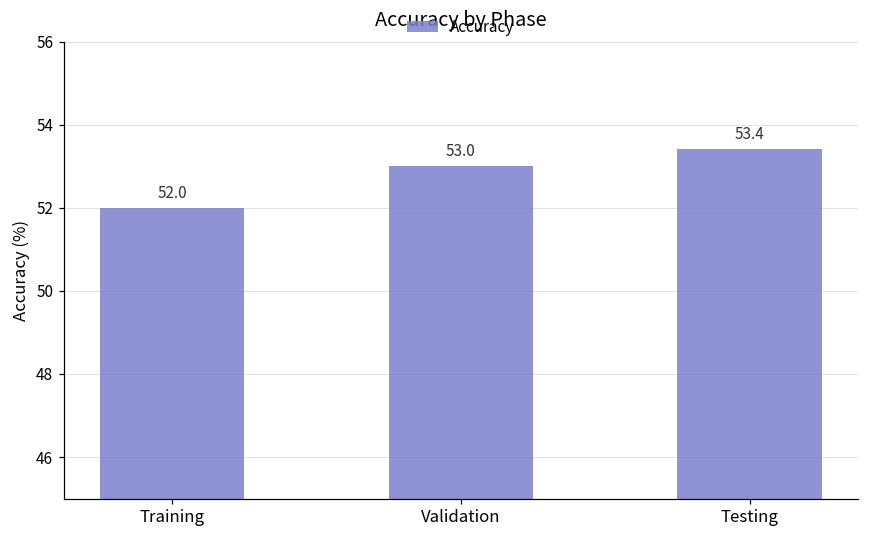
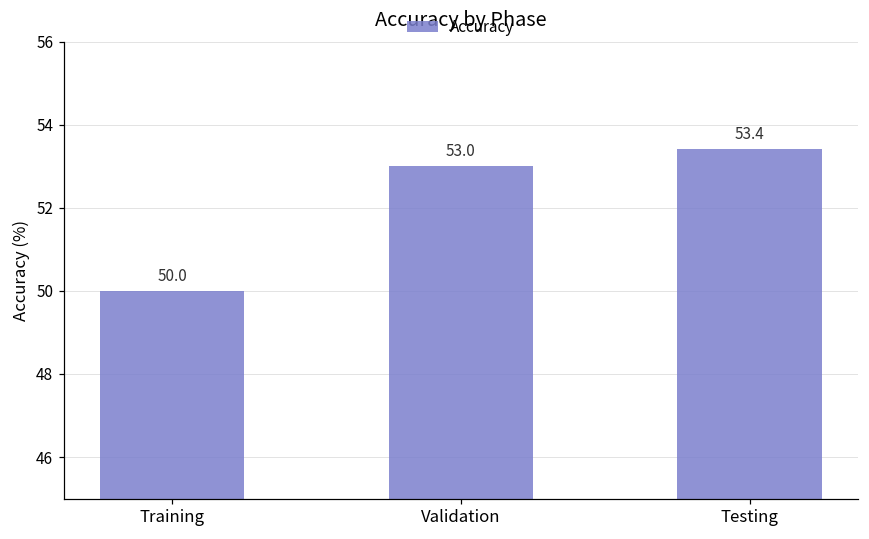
Training: 52.0 -> 50.0
